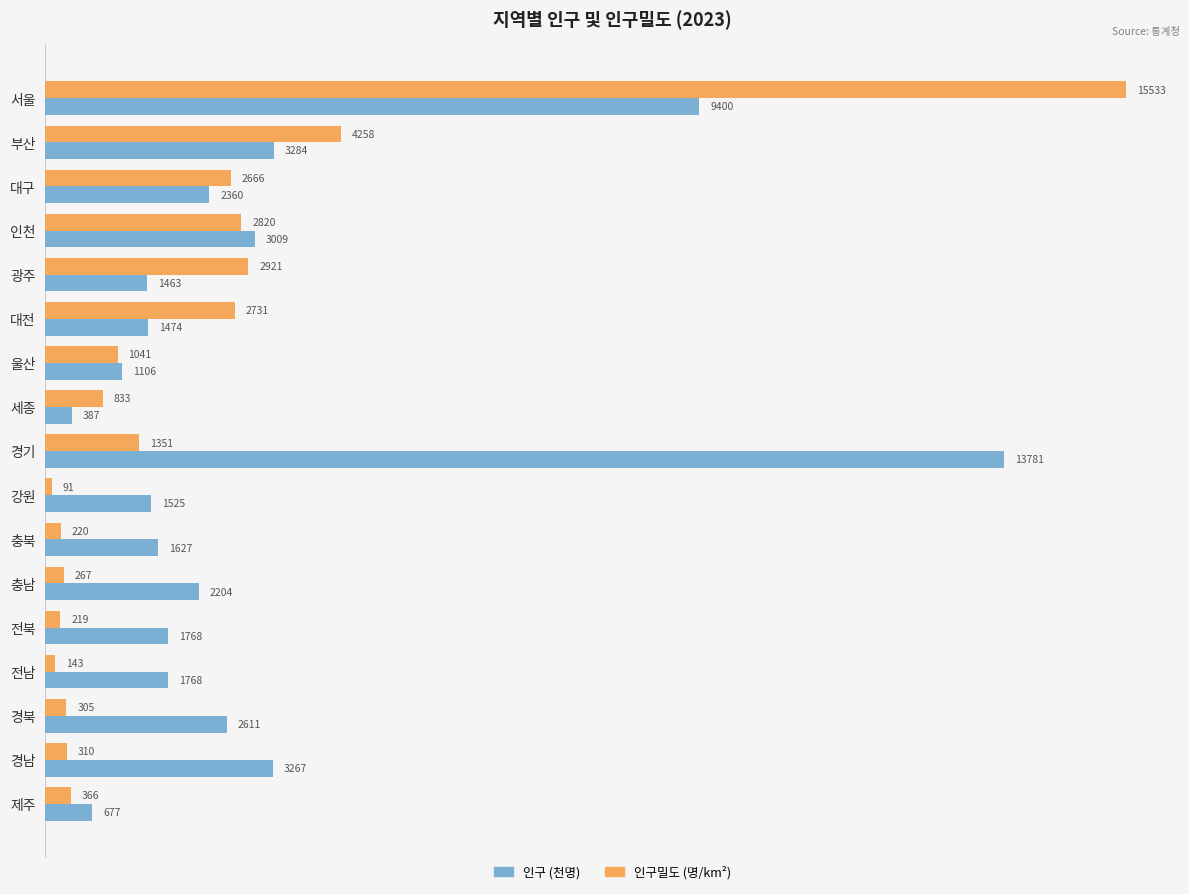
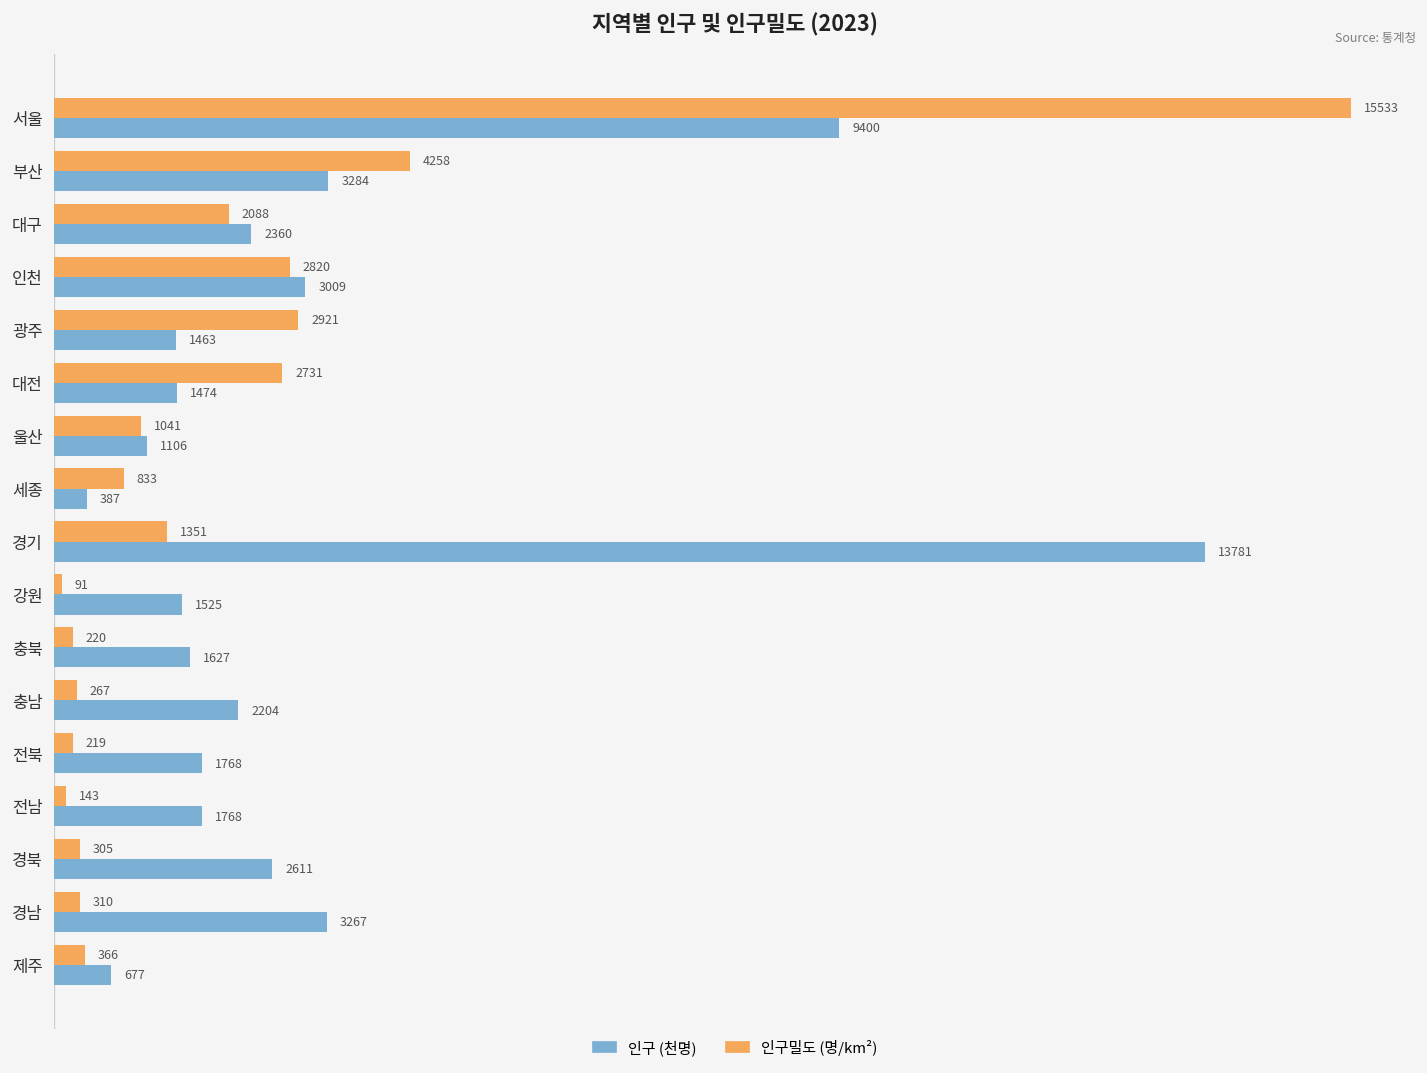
인구밀도 (명/km²), 대구: 2666 -> 2088
